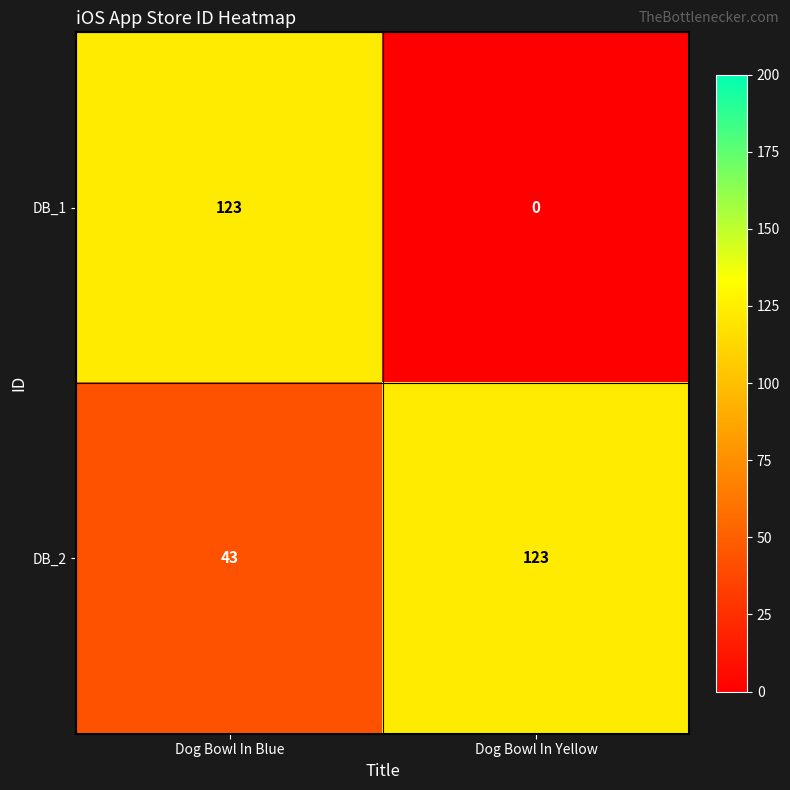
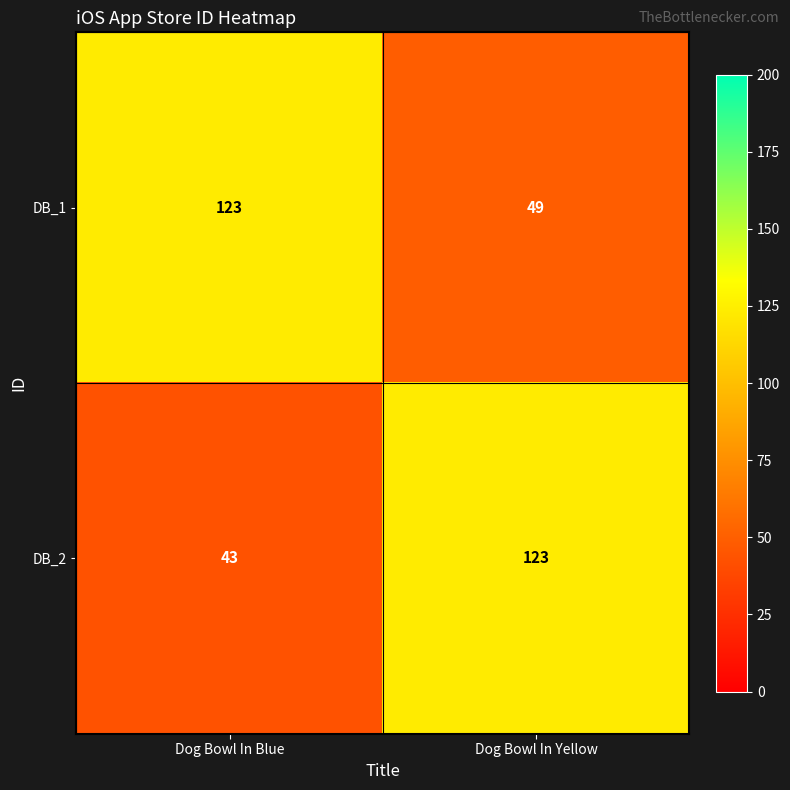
DB_1, Dog Bowl In Yellow: 0 -> 49
